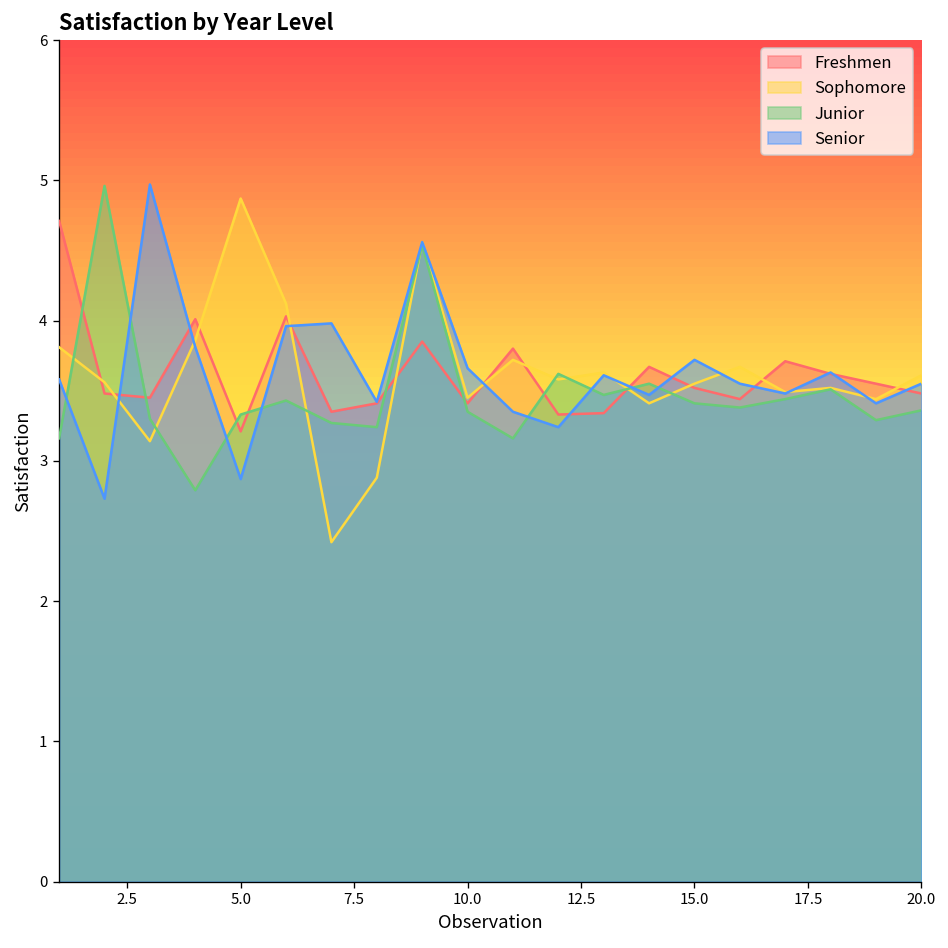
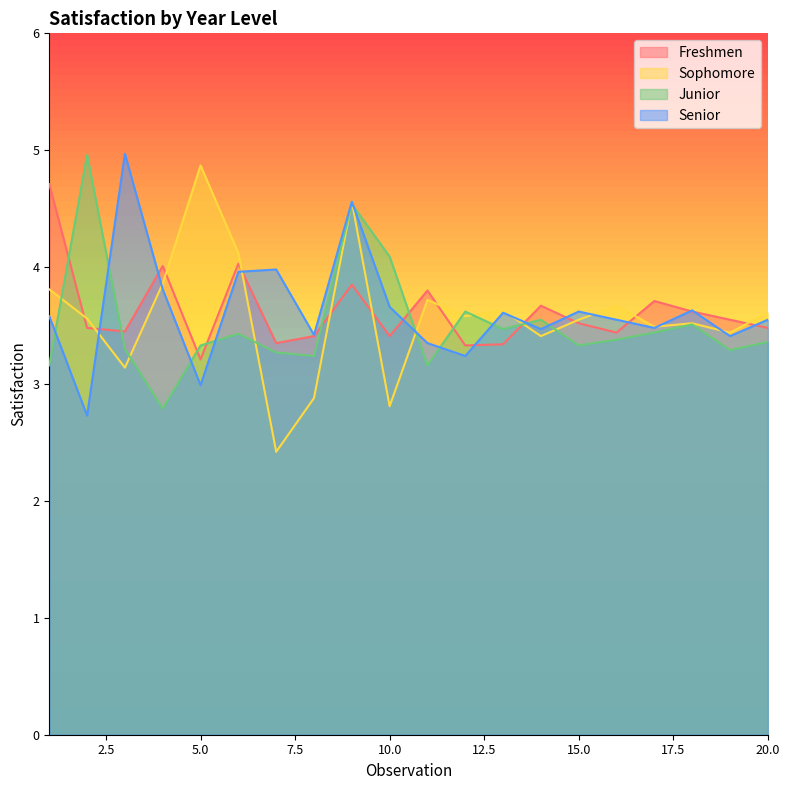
Senior, 5.0: 2.87 -> 2.99
Sophomore, 10.0: 3.45 -> 2.81
Junior, 10.0: 3.35 -> 4.09
Junior, 15.0: 3.41 -> 3.33
Senior, 15.0: 3.72 -> 3.62
